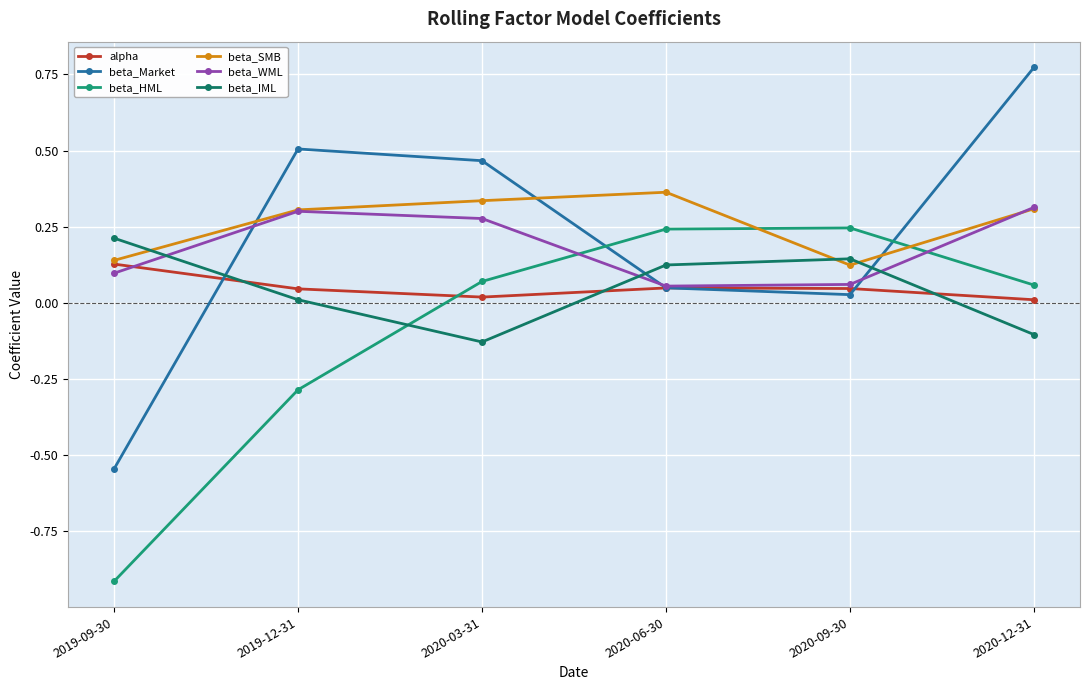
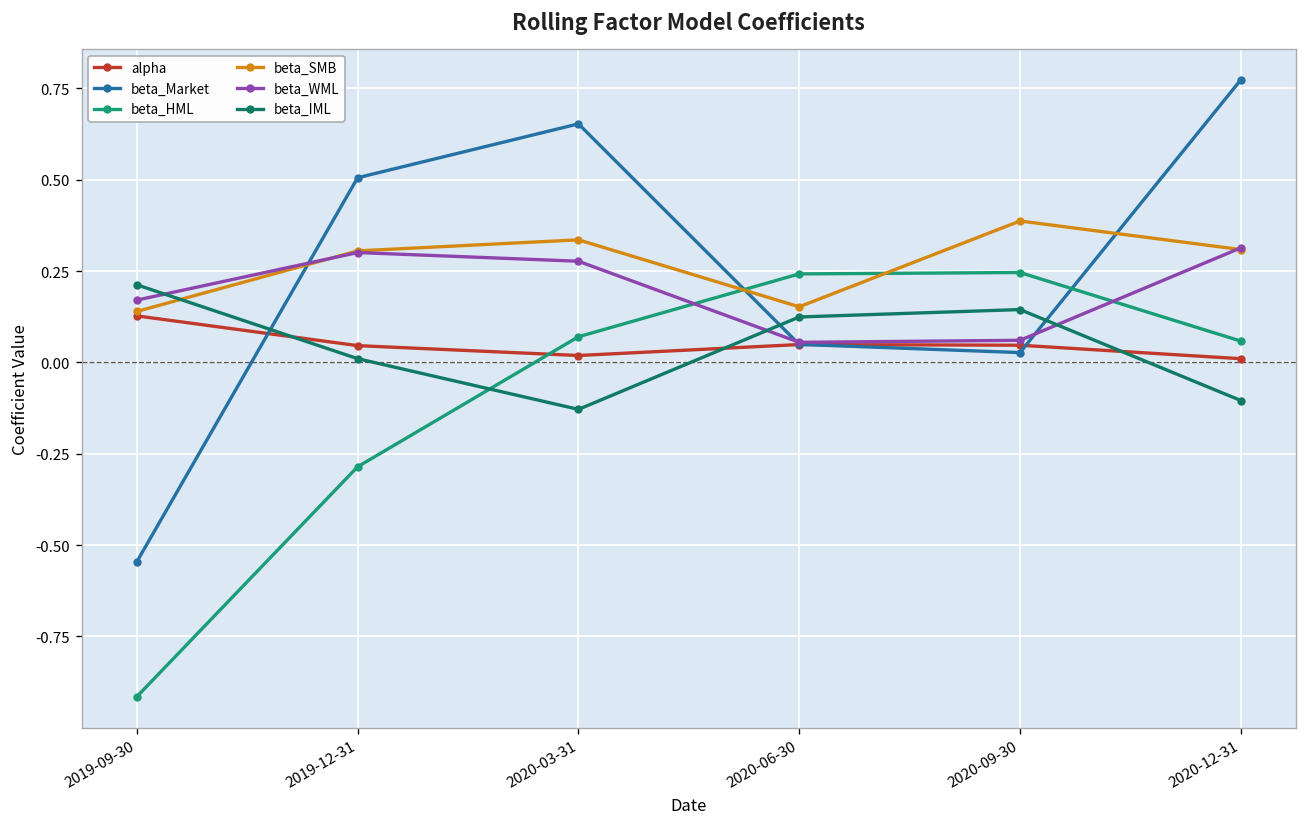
beta_WML, 2019-09-30: 0.10 -> 0.17
beta_Market, 2020-03-31: 0.47 -> 0.65
beta_SMB, 2020-06-30: 0.36 -> 0.15
beta_SMB, 2020-09-30: 0.12 -> 0.39
